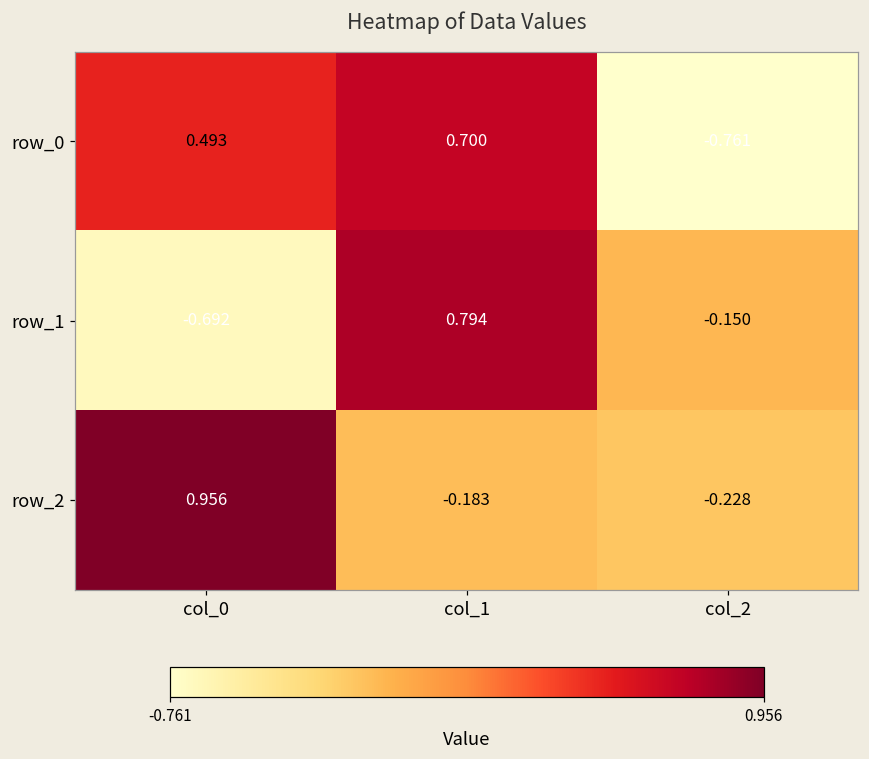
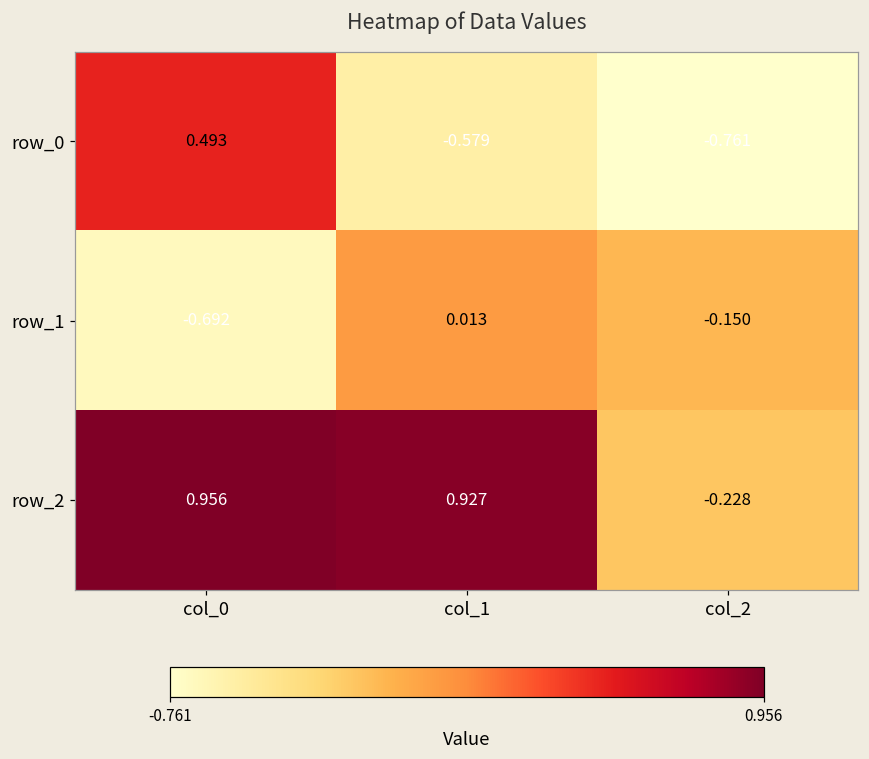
row_0, col_1: 0.700 -> -0.579
row_1, col_1: 0.794 -> 0.013
row_2, col_1: -0.183 -> 0.927
